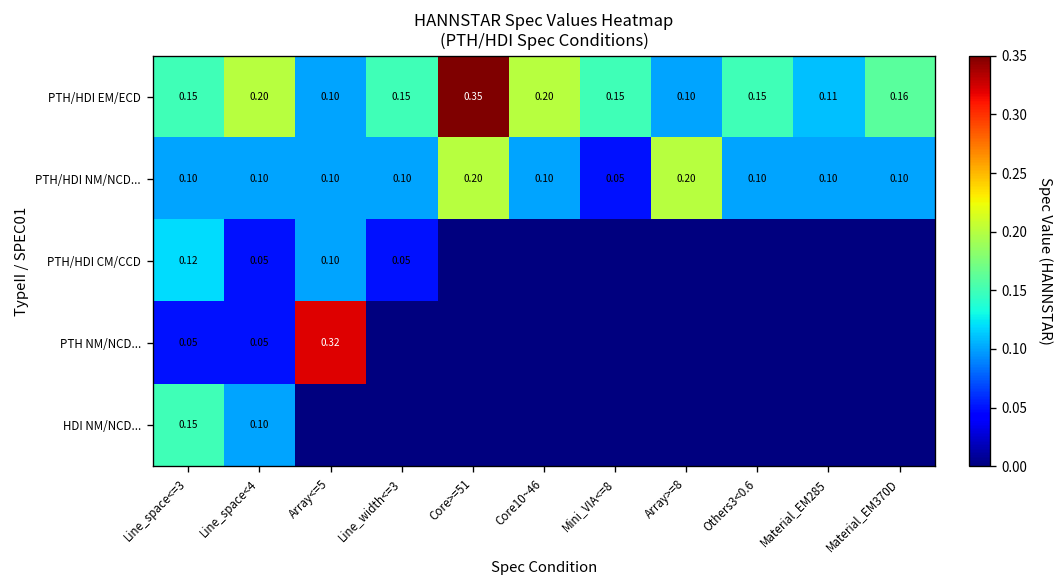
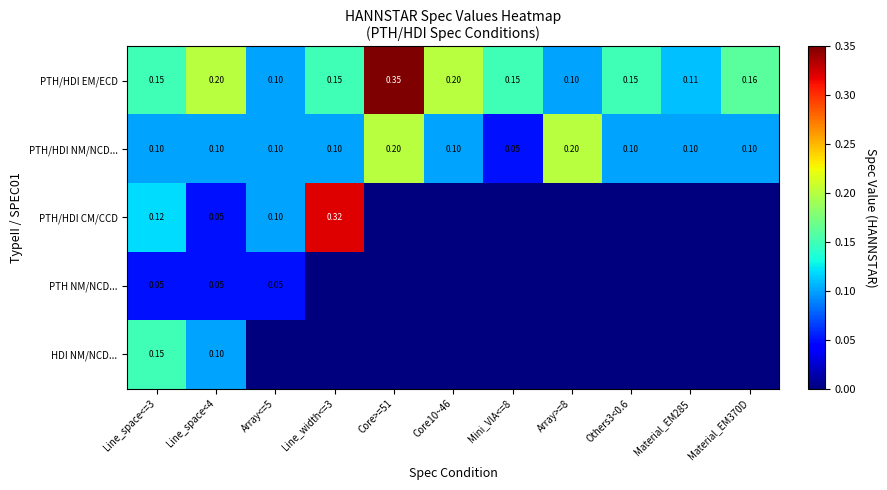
PTH/HDI CM/CCD, Line_width<=3: 0.05 -> 0.32
PTH NM/NCD..., Array<=5: 0.32 -> 0.05
